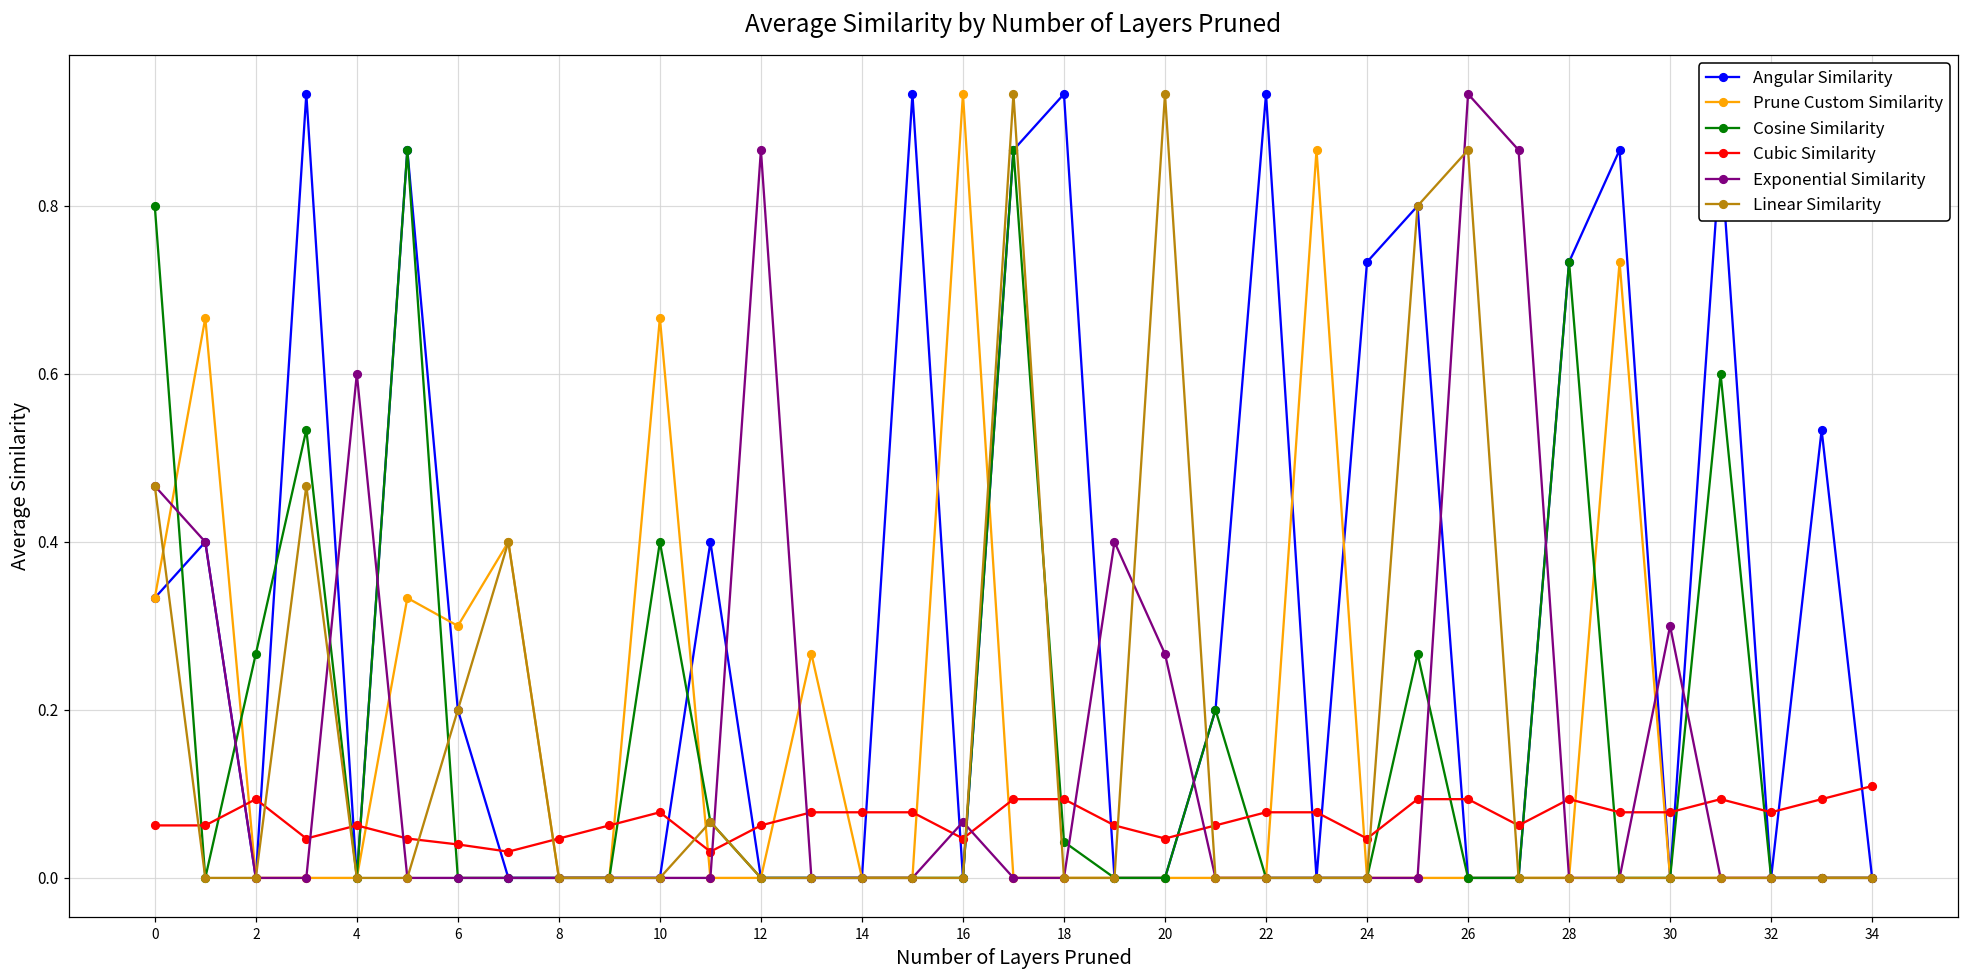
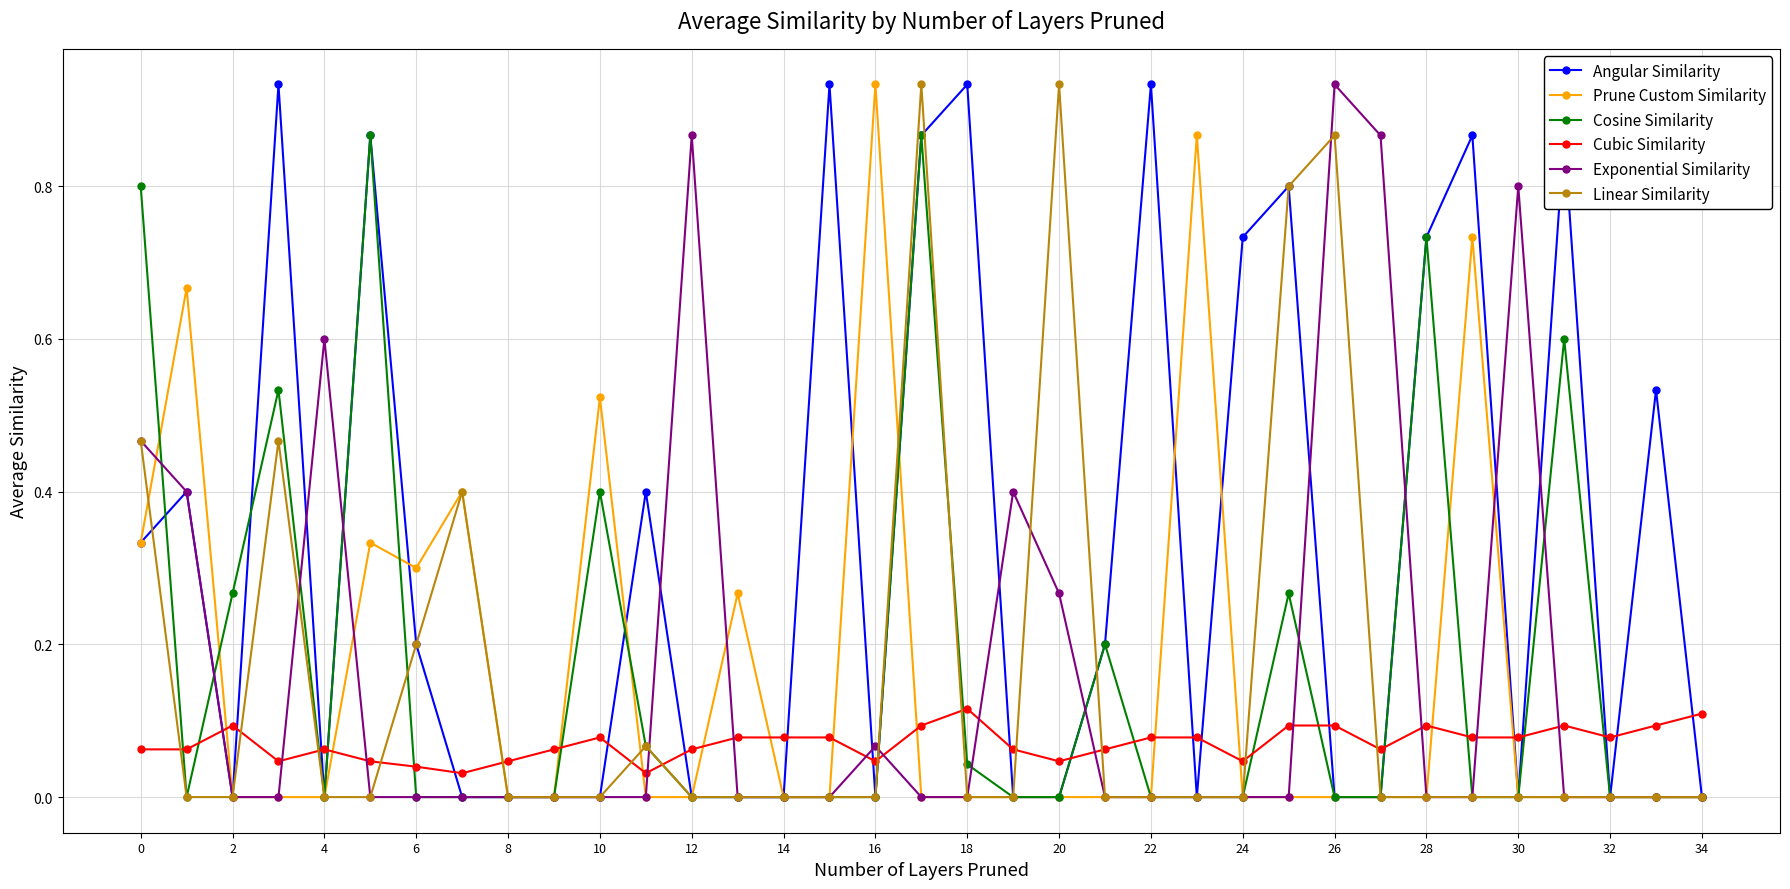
Prune Custom Similarity, 10: 0.67 -> 0.52
Cubic Similarity, 18: 0.09 -> 0.12
Exponential Similarity, 30: 0.3 -> 0.8
